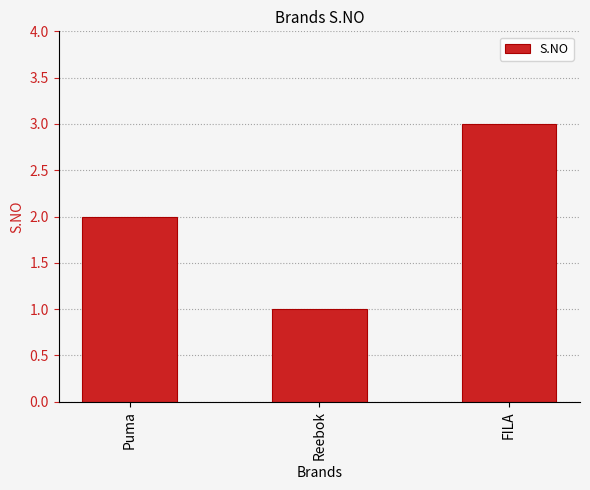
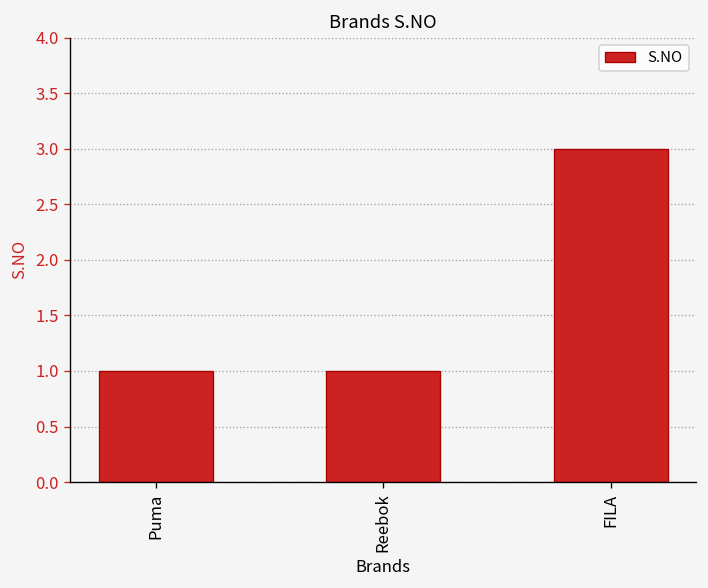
Puma: 2 -> 1
